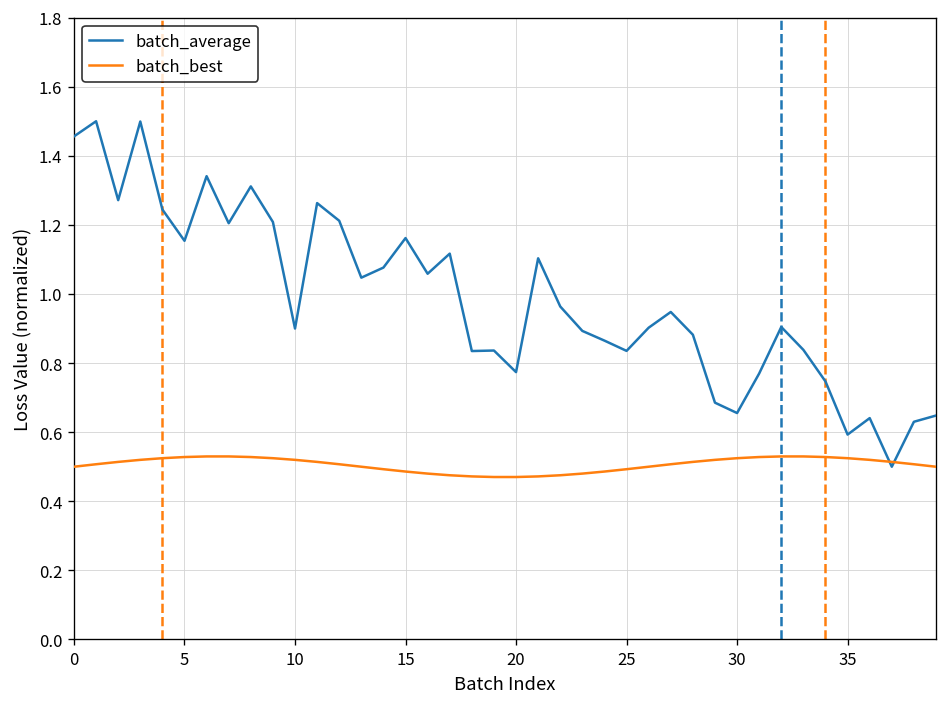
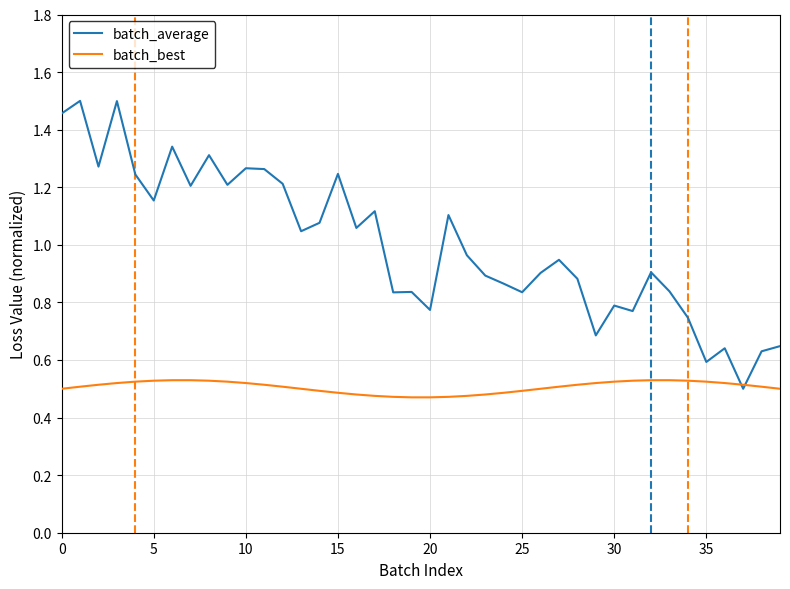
batch_average, 10: 0.90 -> 1.27
batch_average, 15: 1.16 -> 1.25
batch_average, 30: 0.66 -> 0.79
